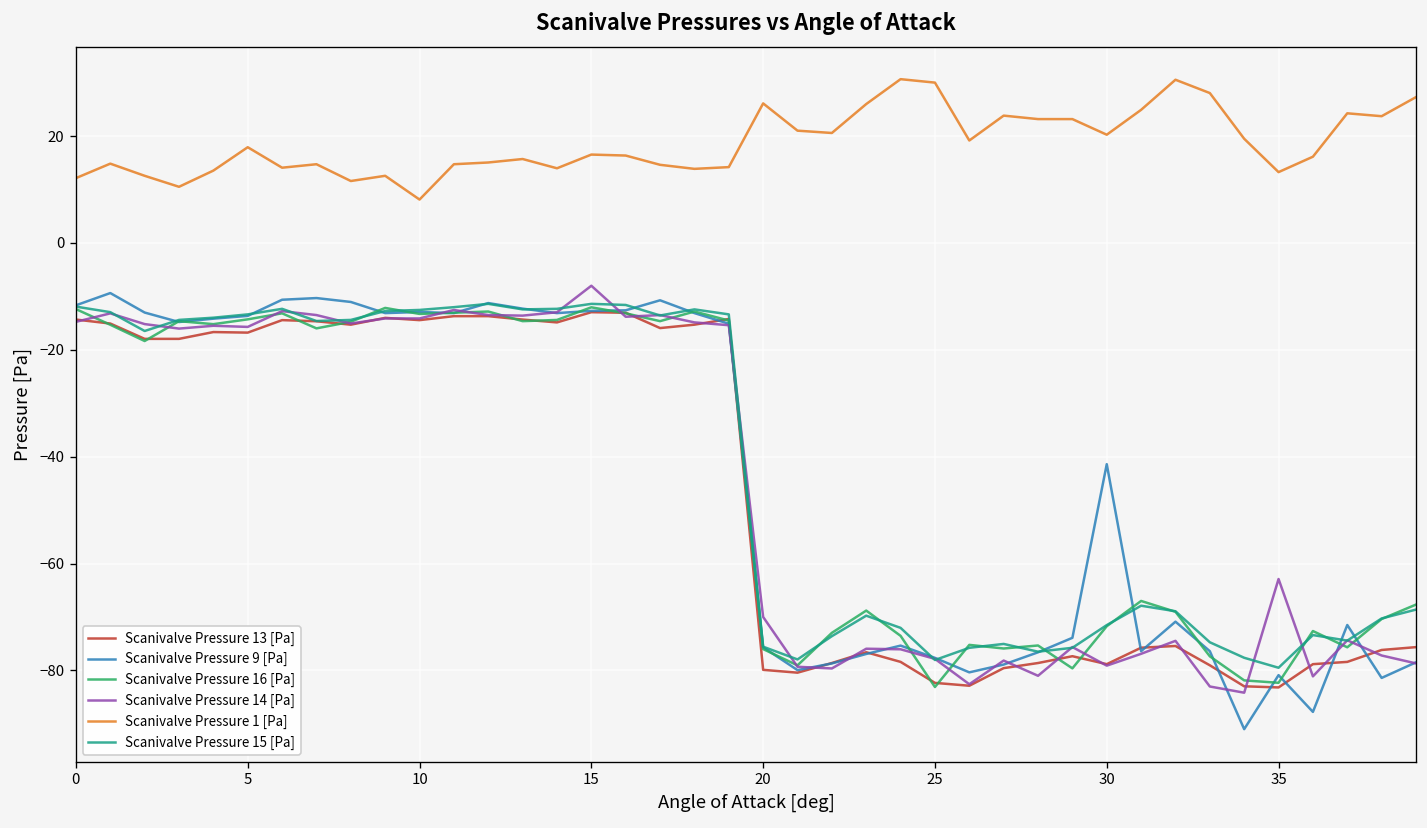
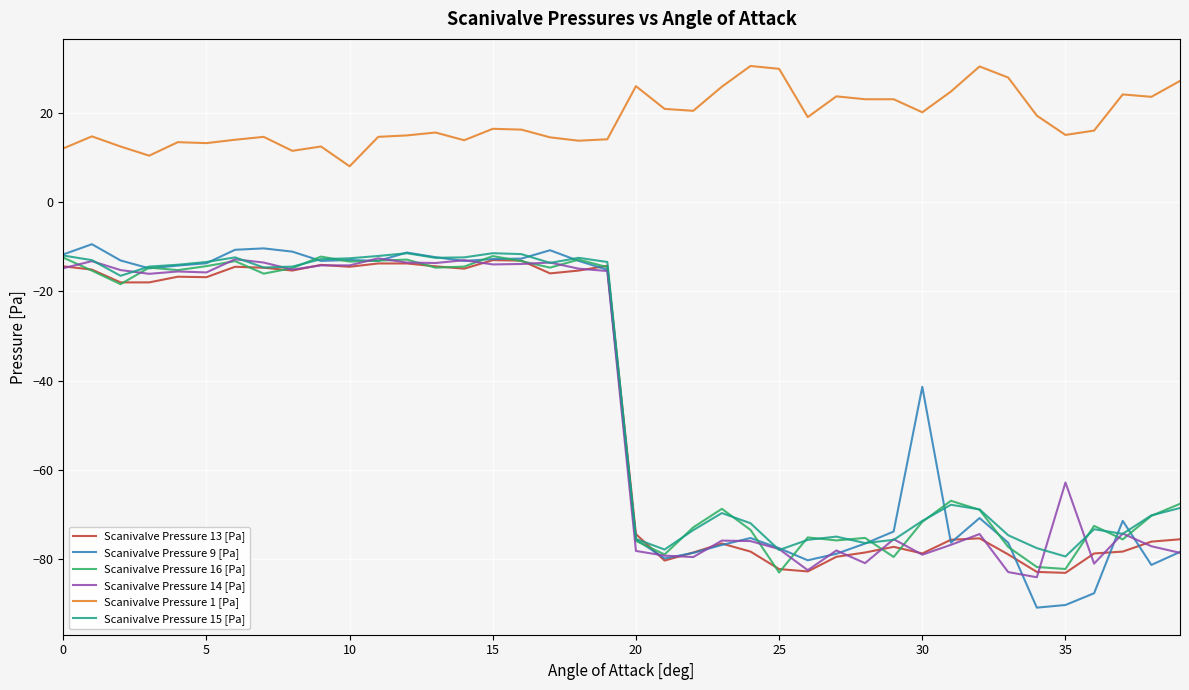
Scanivalve Pressure 1 [Pa], 5: 18 -> 13
Scanivalve Pressure 14 [Pa], 15: -8 -> -14
Scanivalve Pressure 13 [Pa], 20: -80 -> -74
Scanivalve Pressure 14 [Pa], 20: -70 -> -78
Scanivalve Pressure 9 [Pa], 35: -81 -> -90
Scanivalve Pressure 1 [Pa], 35: 13 -> 15
